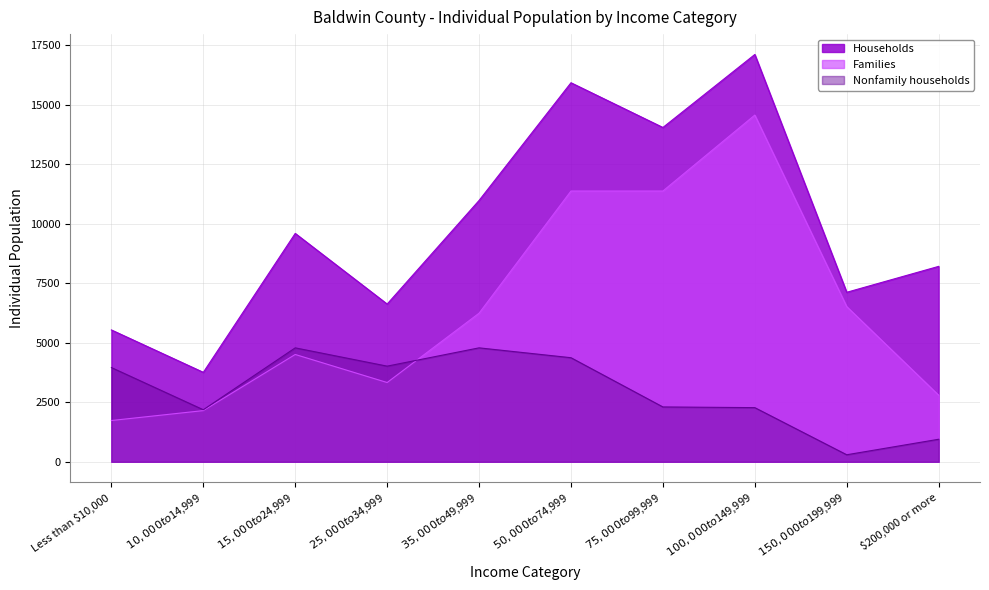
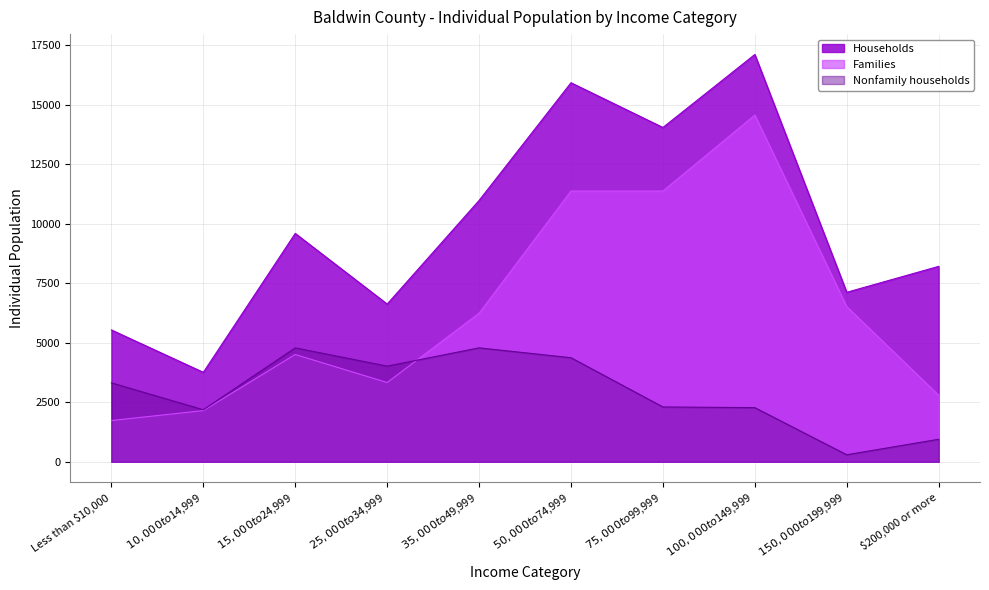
Nonfamily households, Less than $10,000: 4000 -> 3300
